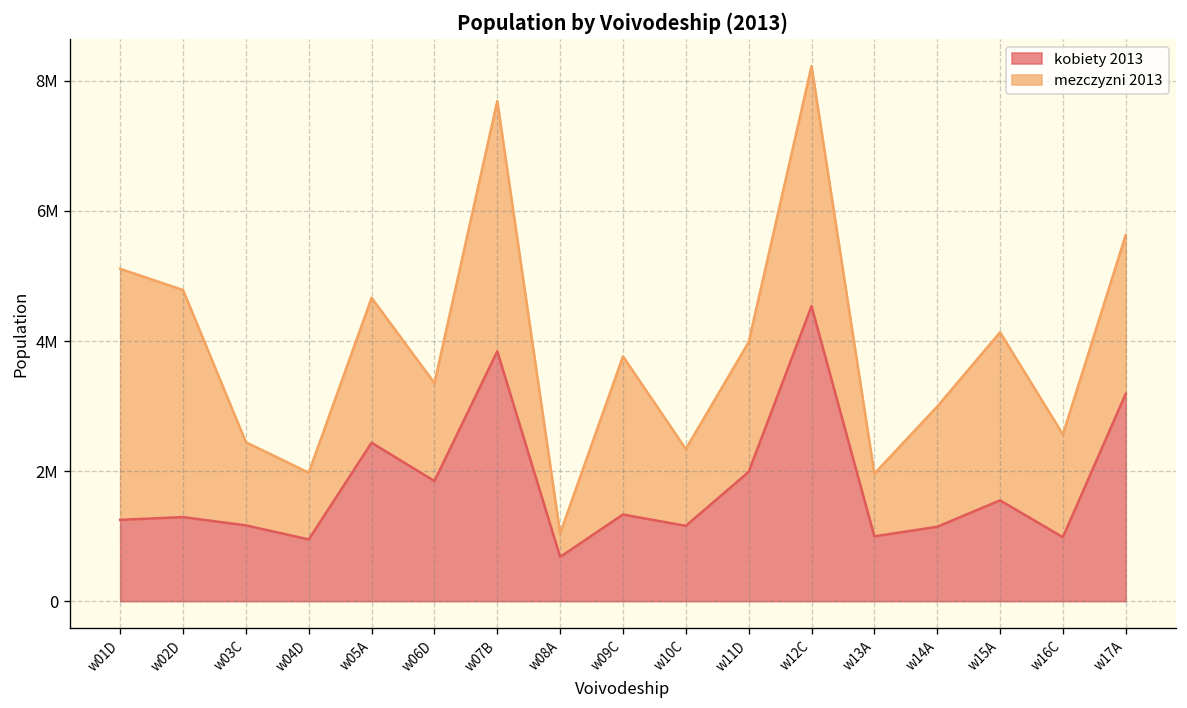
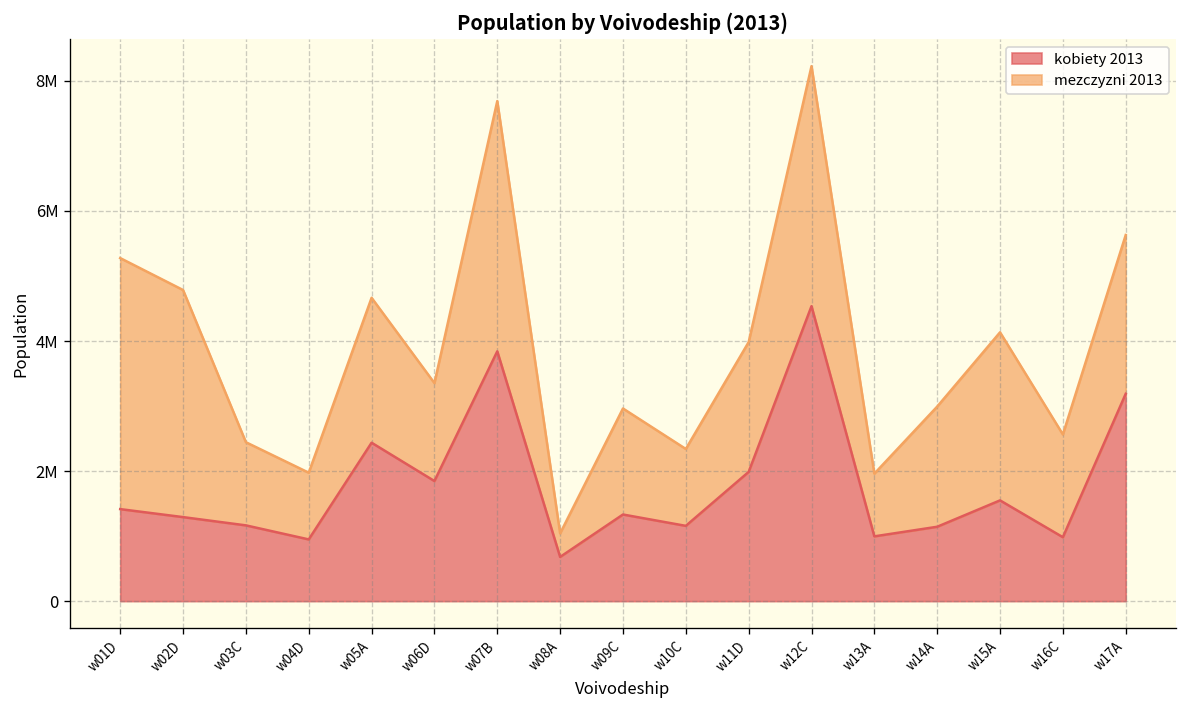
kobiety 2013, w01D: 1200000 -> 1400000
mezczyzni 2013, w09C: 2400000 -> 1600000
